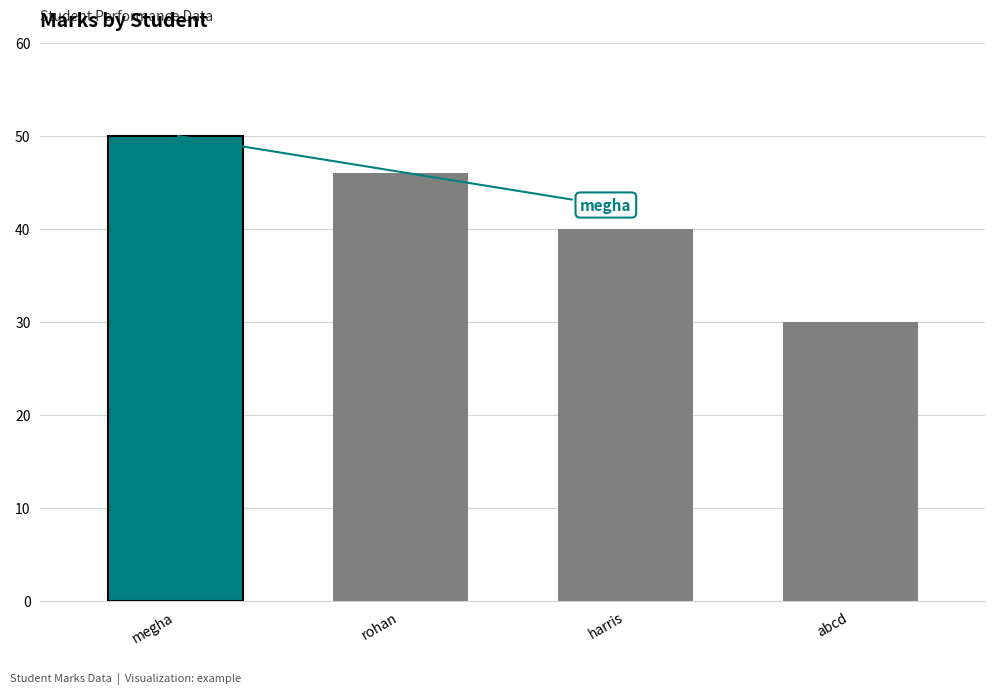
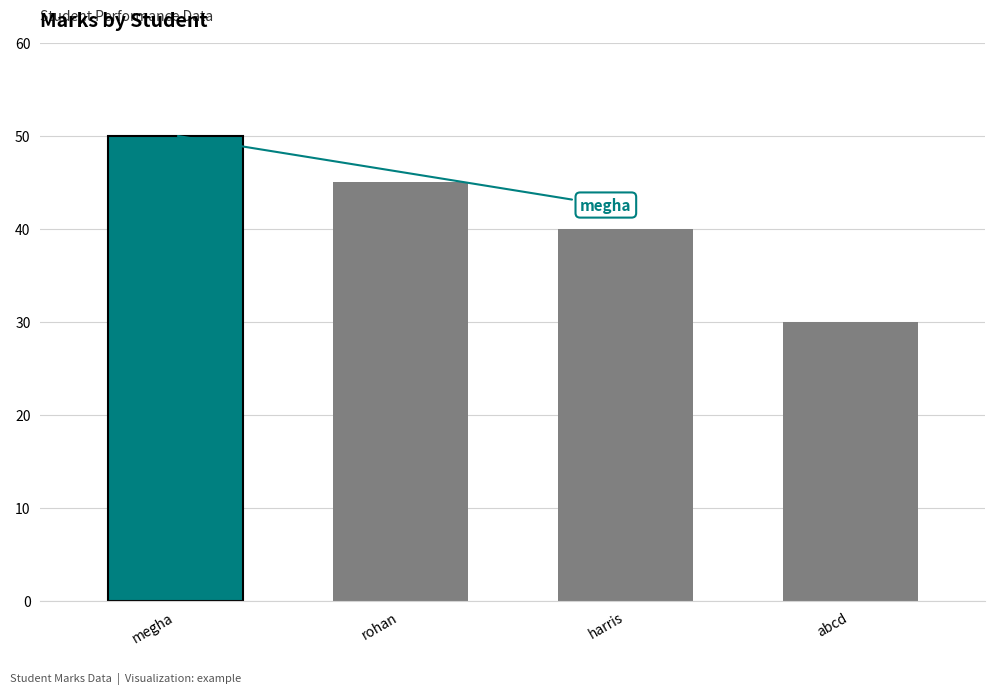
rohan: 46 -> 45
